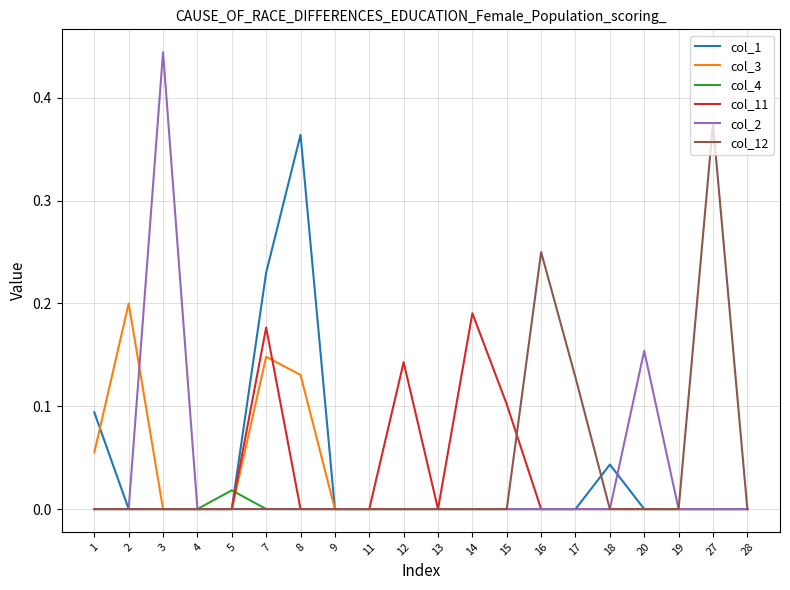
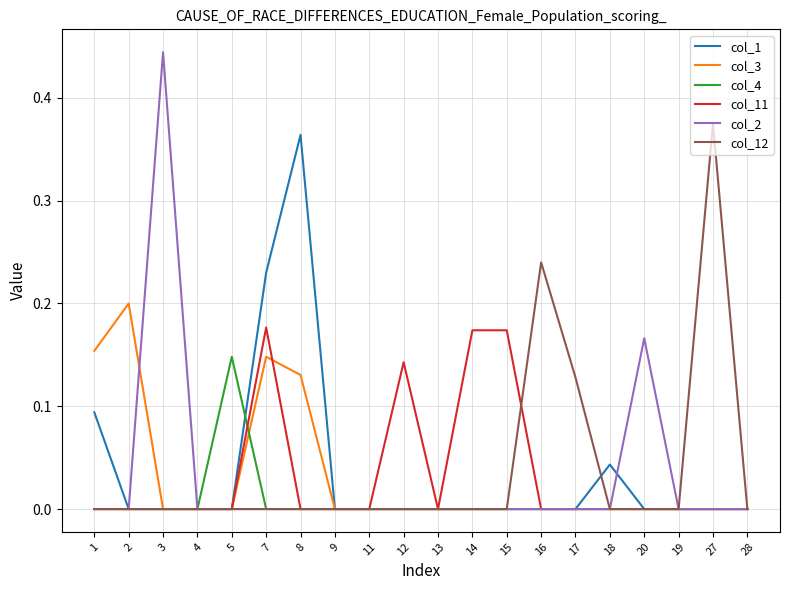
col_3, 1: 0.055 -> 0.154
col_4, 5: 0.018 -> 0.148
col_11, 14: 0.190 -> 0.174
col_11, 15: 0.102 -> 0.174
col_12, 16: 0.25 -> 0.24
col_2, 20: 0.154 -> 0.166
